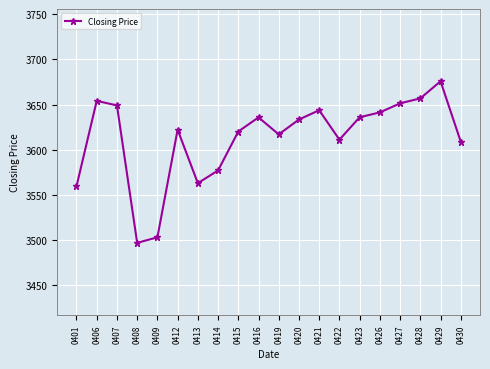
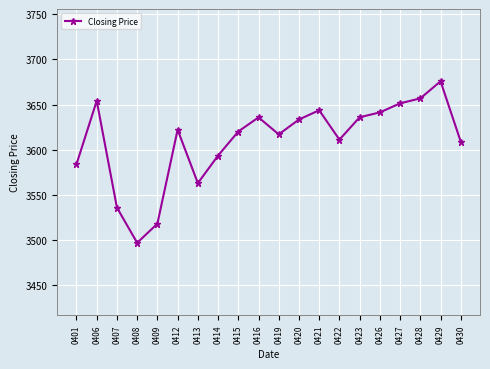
0401: 3560 -> 3580
0407: 3650 -> 3540
0409: 3500 -> 3520
0414: 3580 -> 3590
